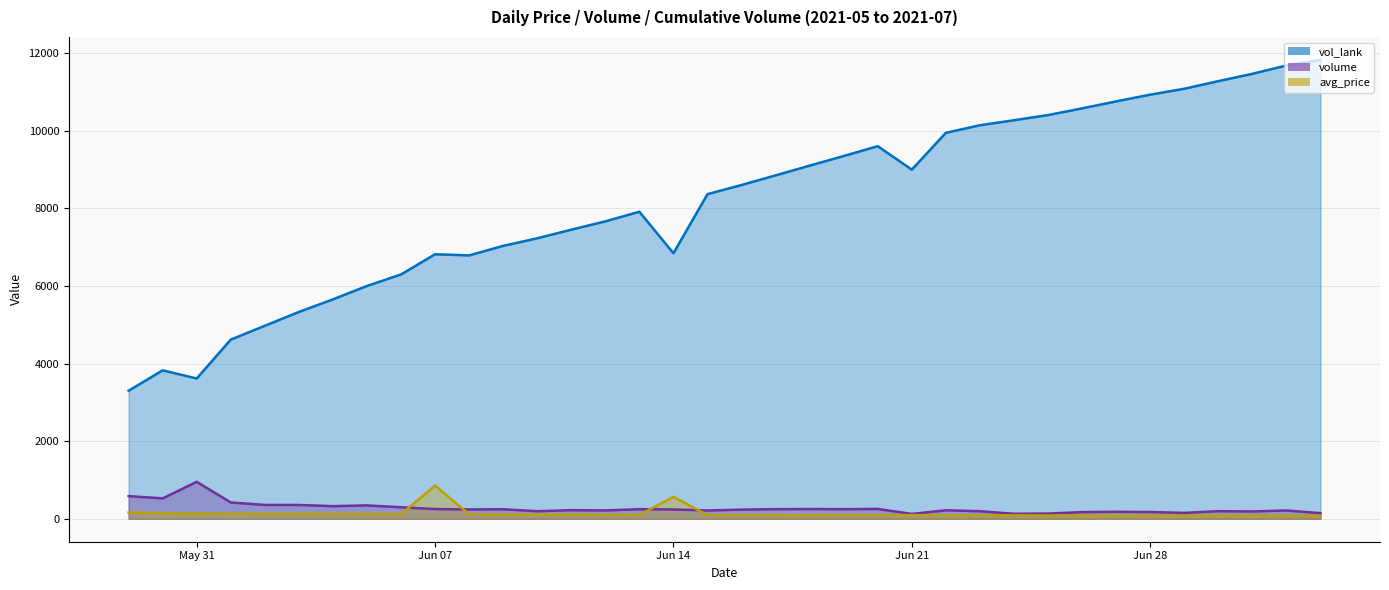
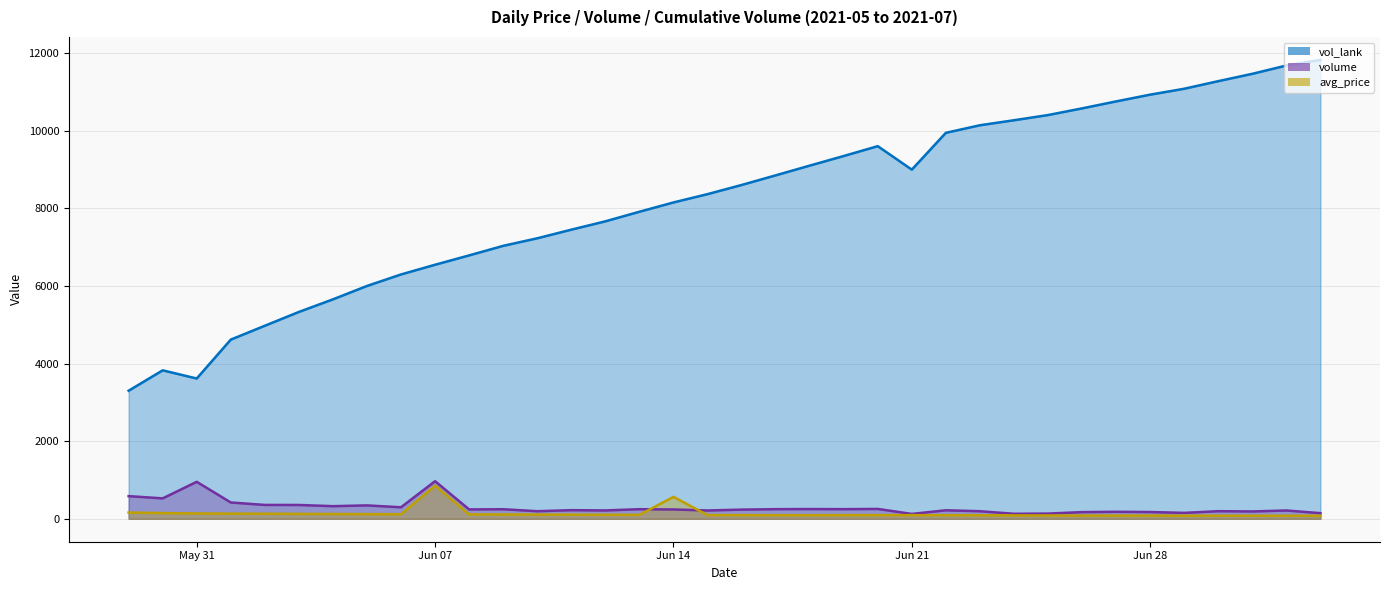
vol_lank, Jun 07: 6800 -> 6500
volume, Jun 07: 300 -> 1000
vol_lank, Jun 14: 6800 -> 8200
